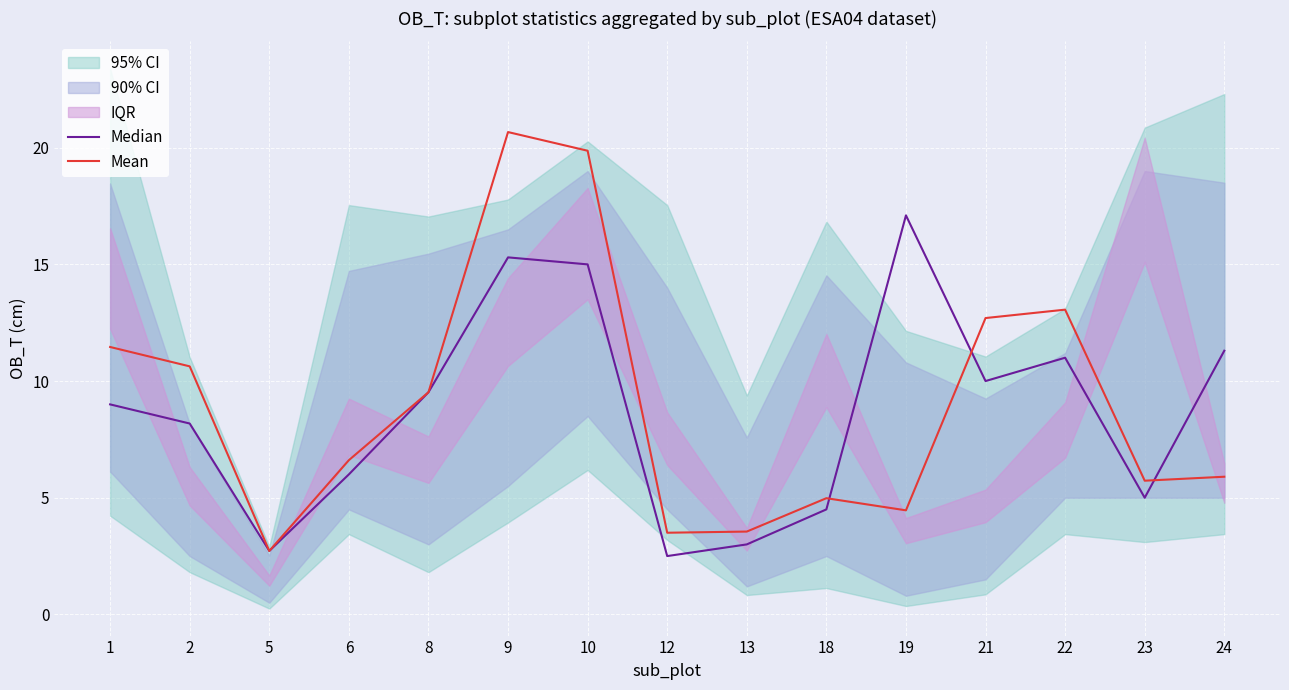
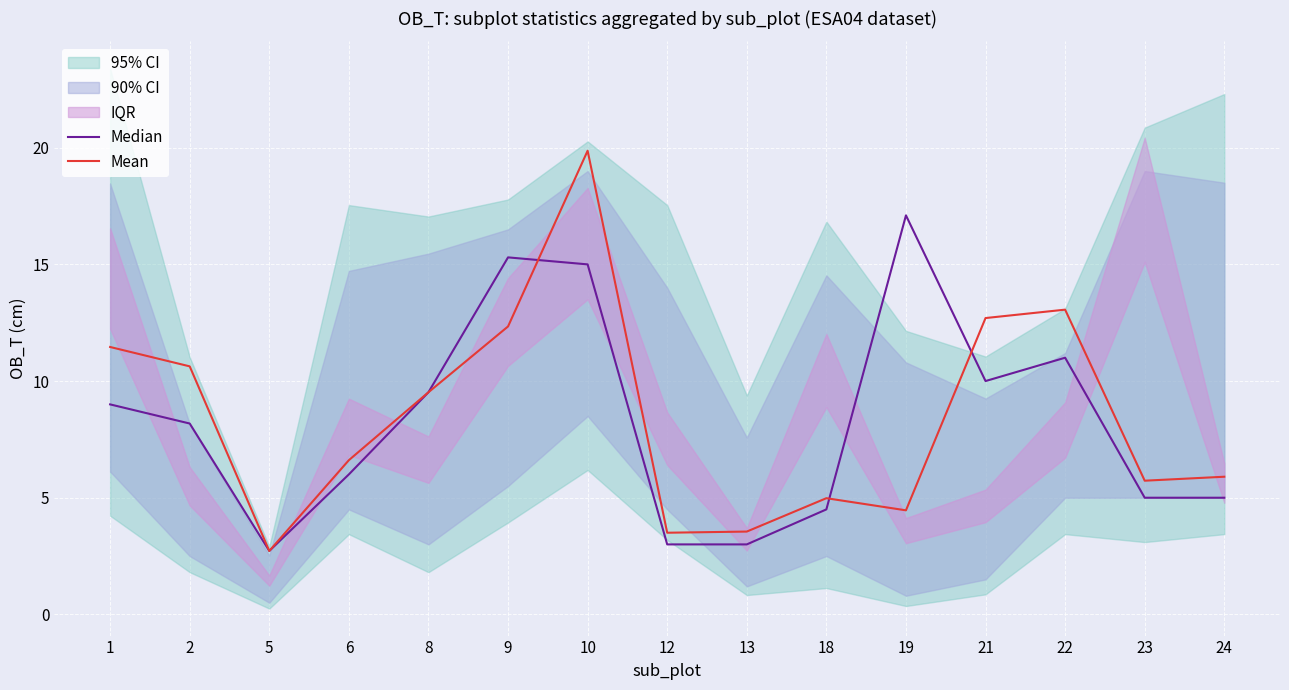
Mean, 9: 20.7 -> 12.3
Median, 12: 2.5 -> 3.0
Median, 24: 11.3 -> 5.0
